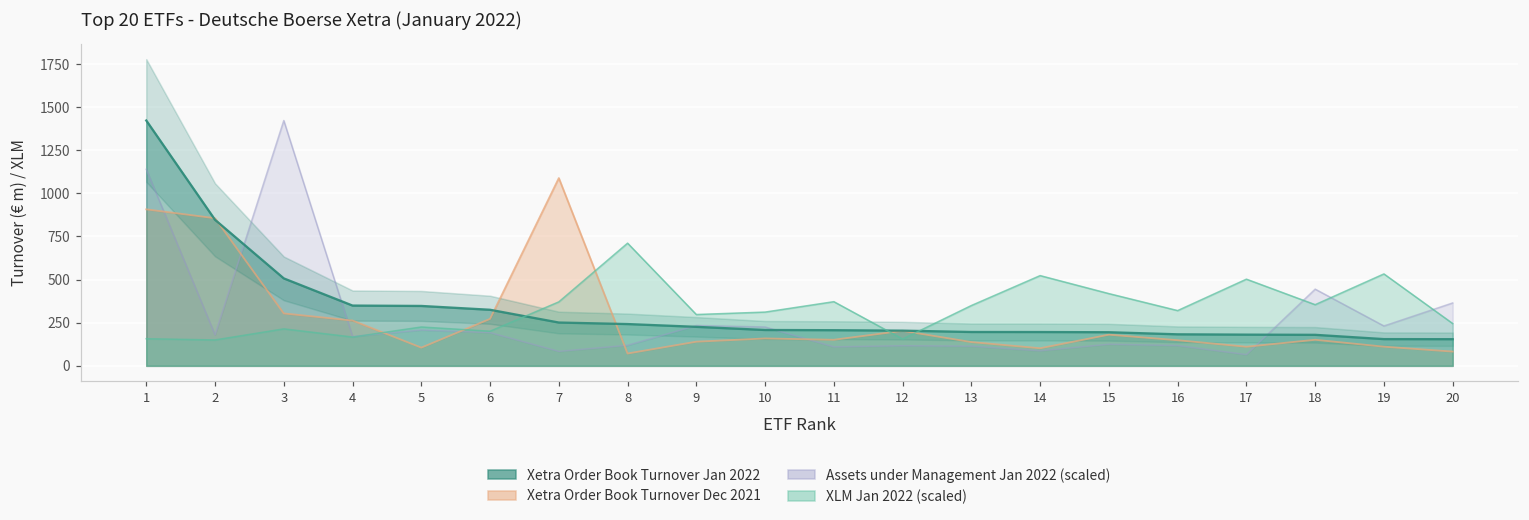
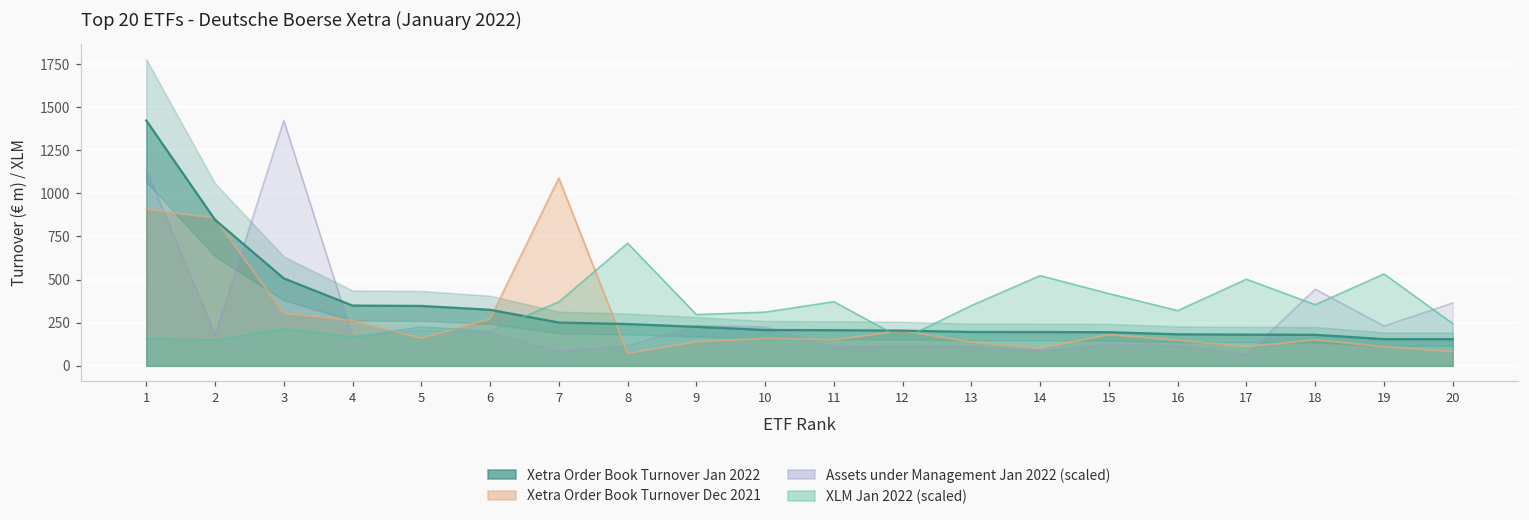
Xetra Order Book Turnover Dec 2021, 5: 110 -> 160
